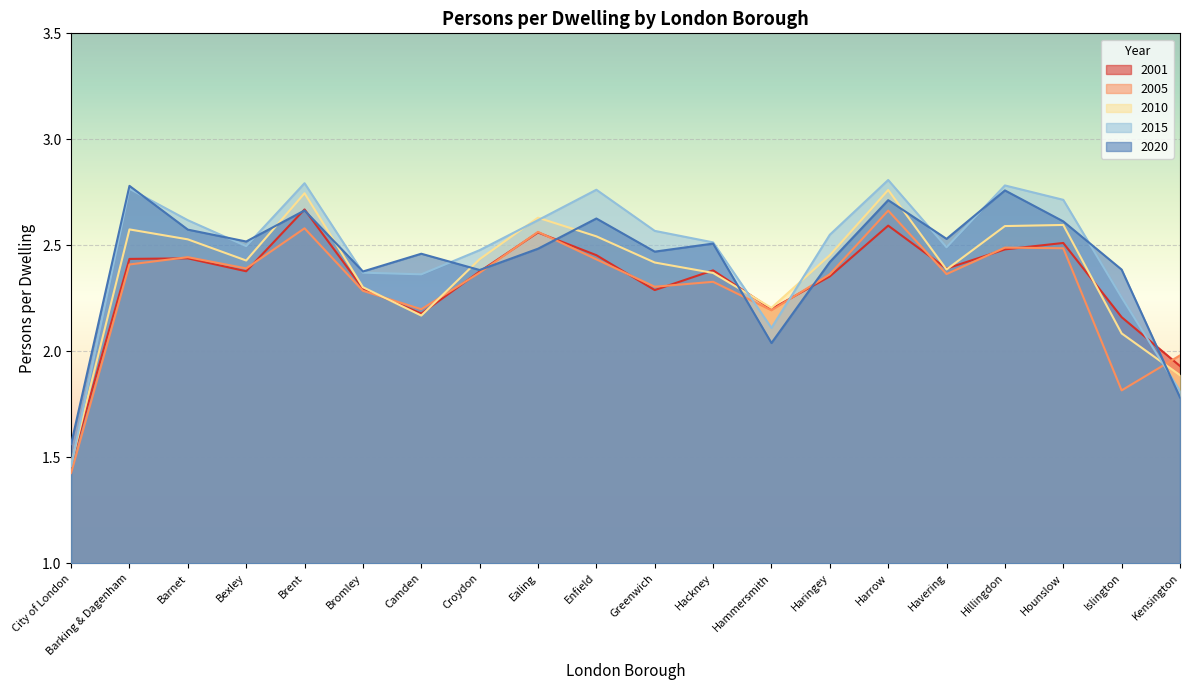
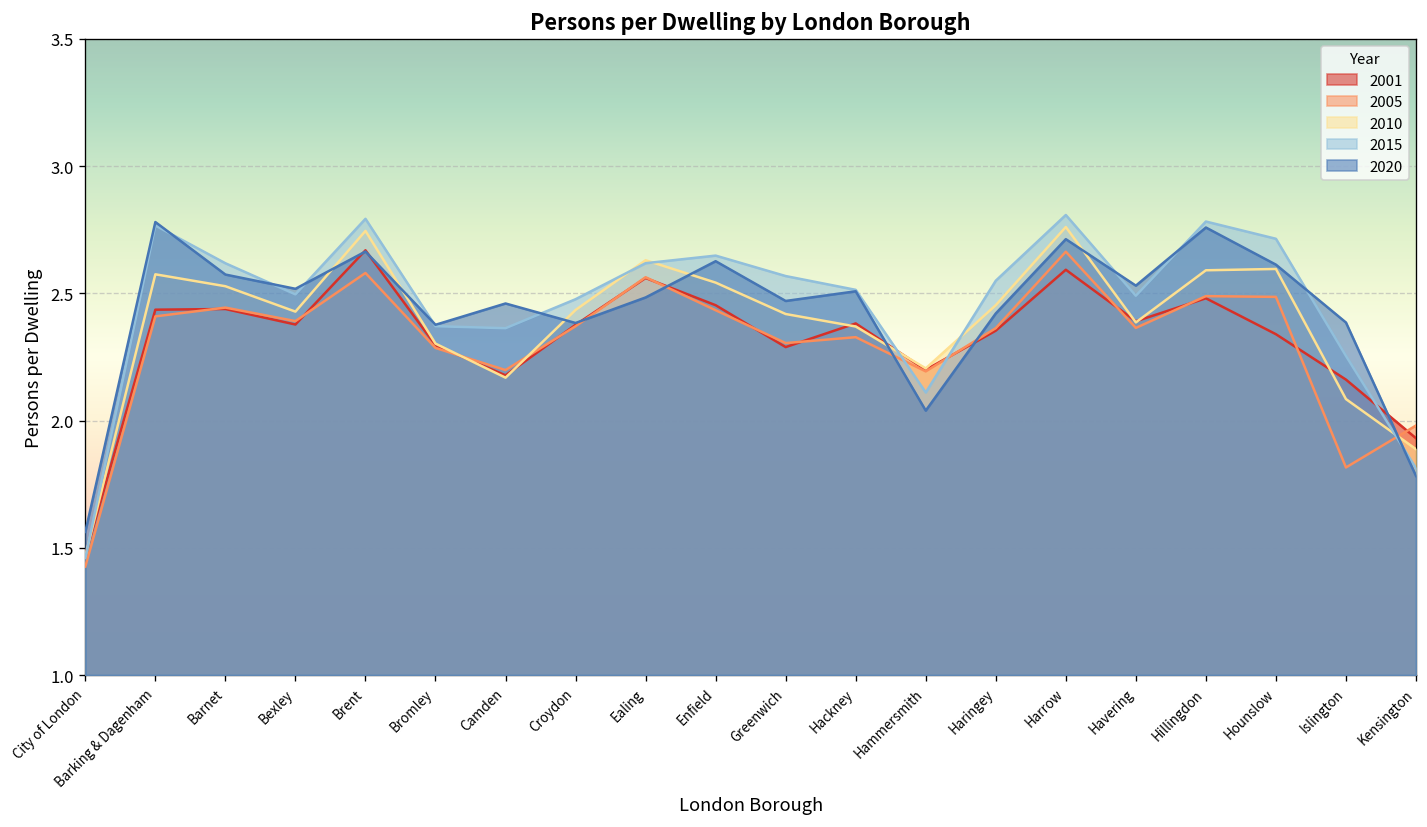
2015, Enfield: 2.76 -> 2.65
2001, Hounslow: 2.51 -> 2.34
